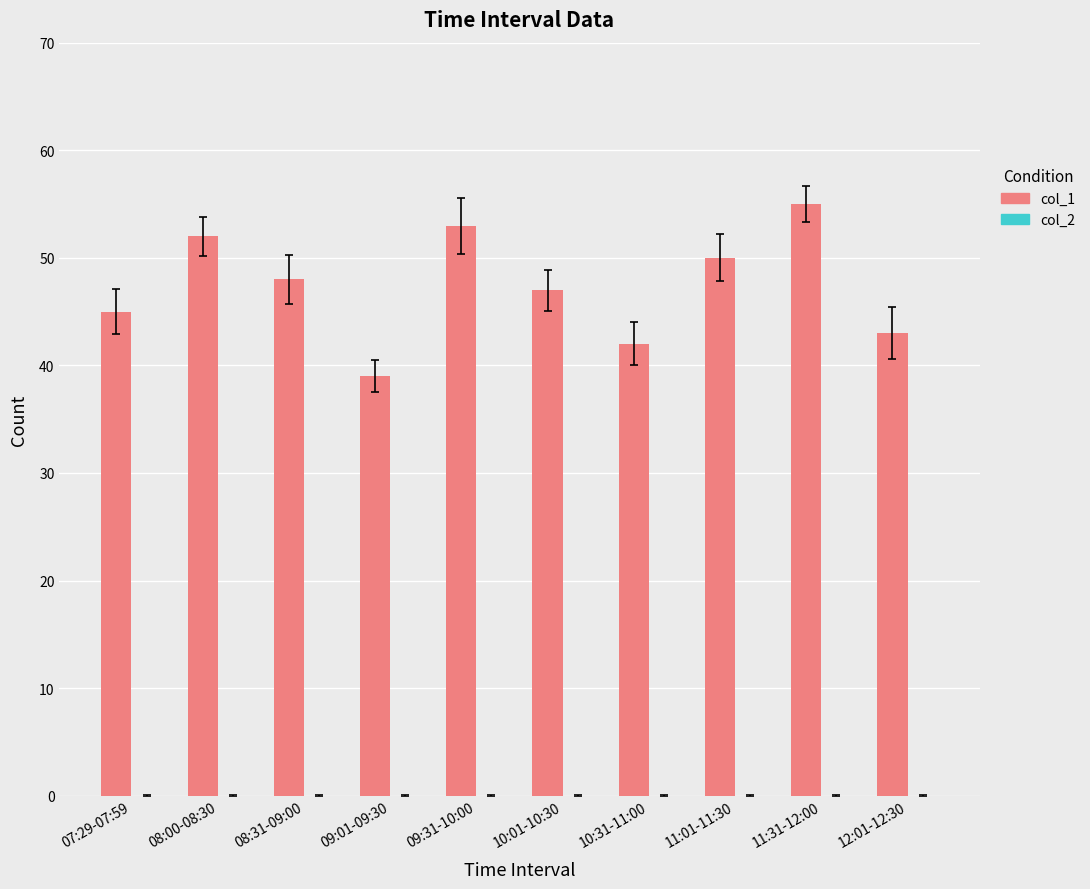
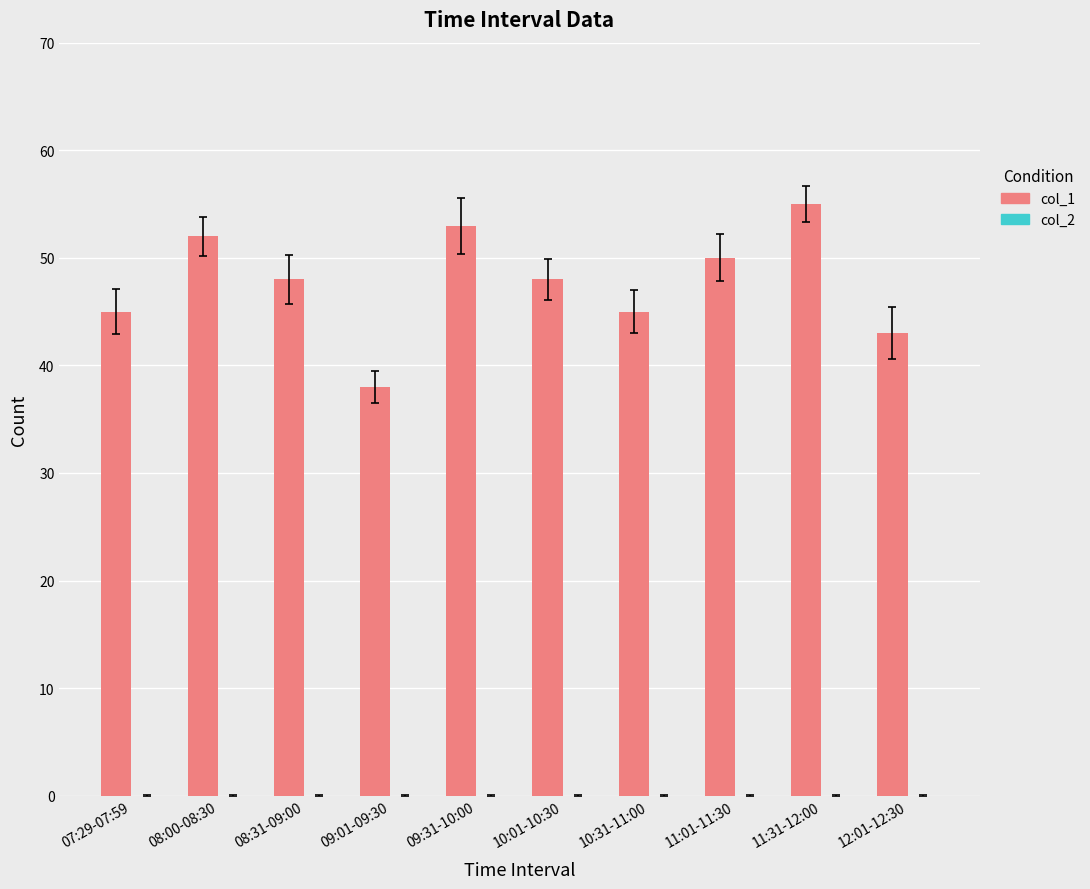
col_1, 09:01-09:30: 39 -> 38
col_1, 10:01-10:30: 47 -> 48
col_1, 10:31-11:00: 42 -> 45
